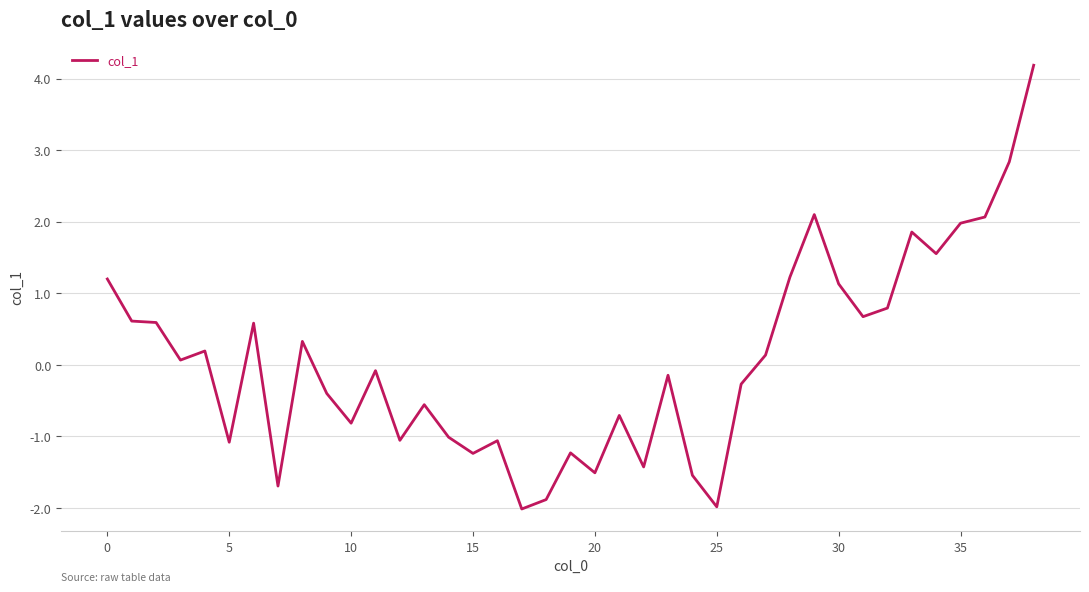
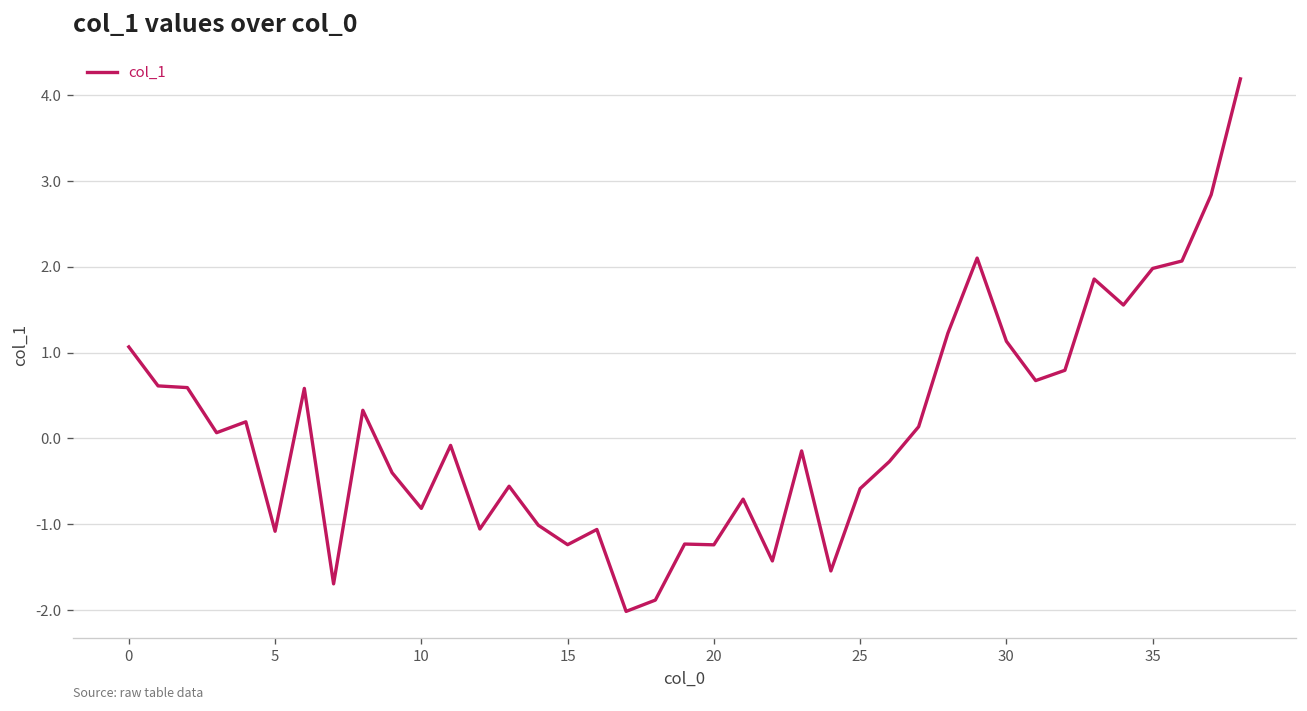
0: 1.2 -> 1.1
20: -1.5 -> -1.2
25: -2.0 -> -0.6
